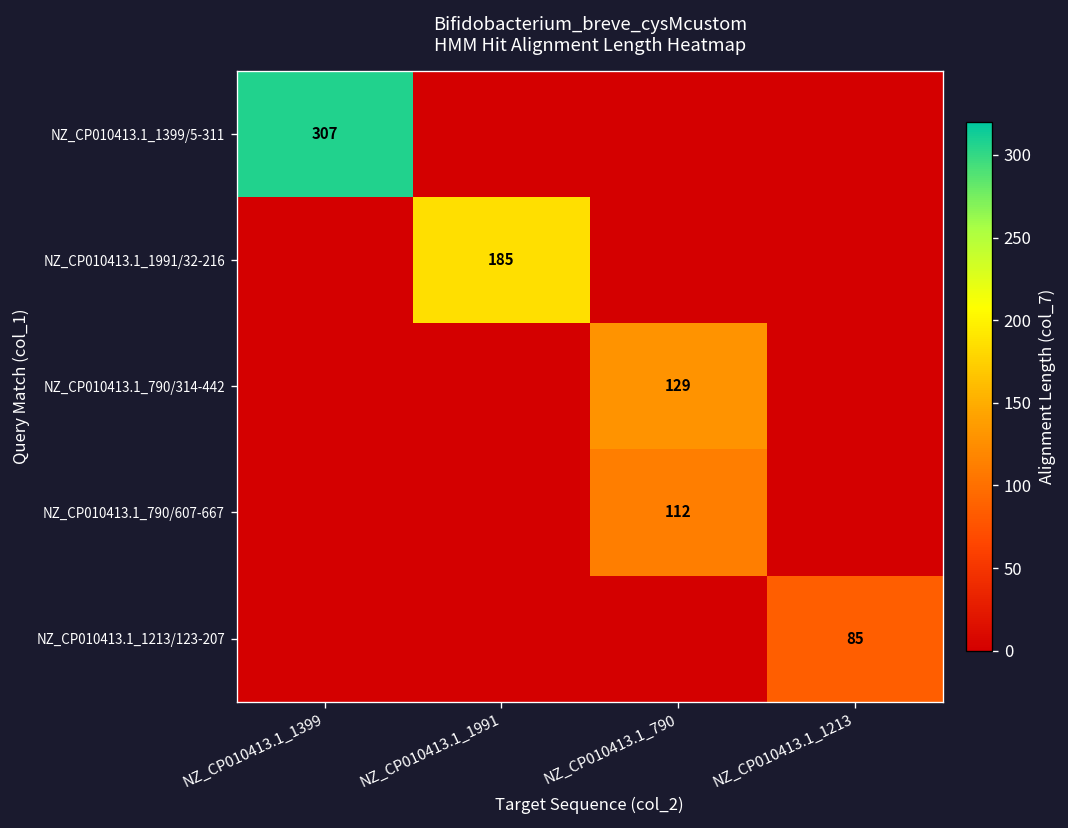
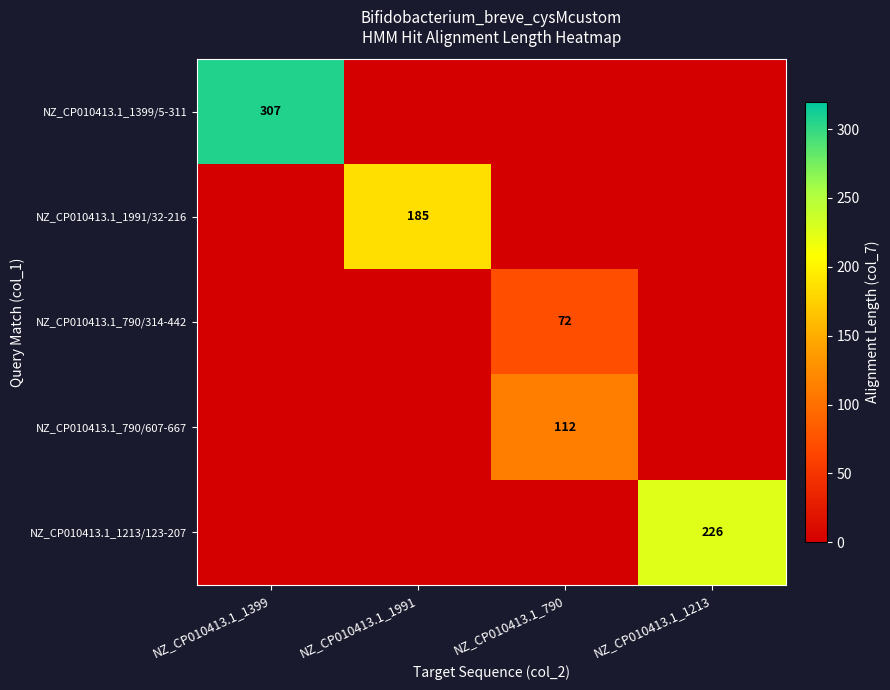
NZ_CP010413.1_790/314-442, NZ_CP010413.1_790: 129 -> 72
NZ_CP010413.1_1213/123-207, NZ_CP010413.1_1213: 85 -> 226
